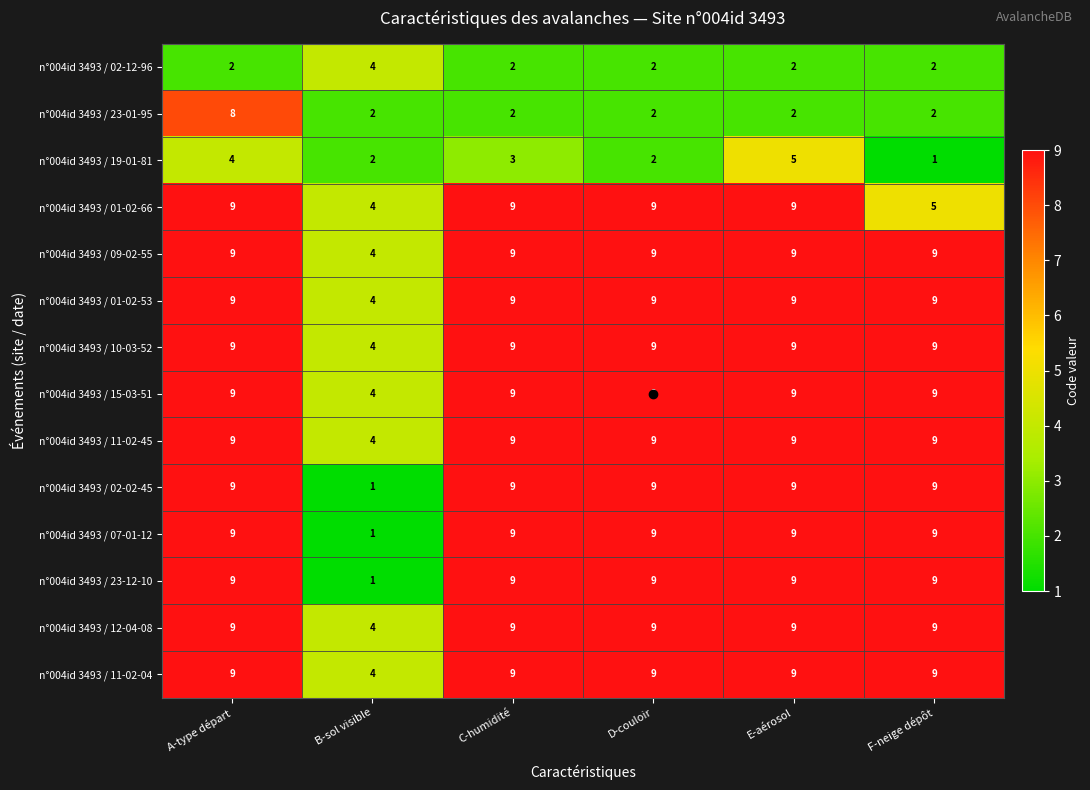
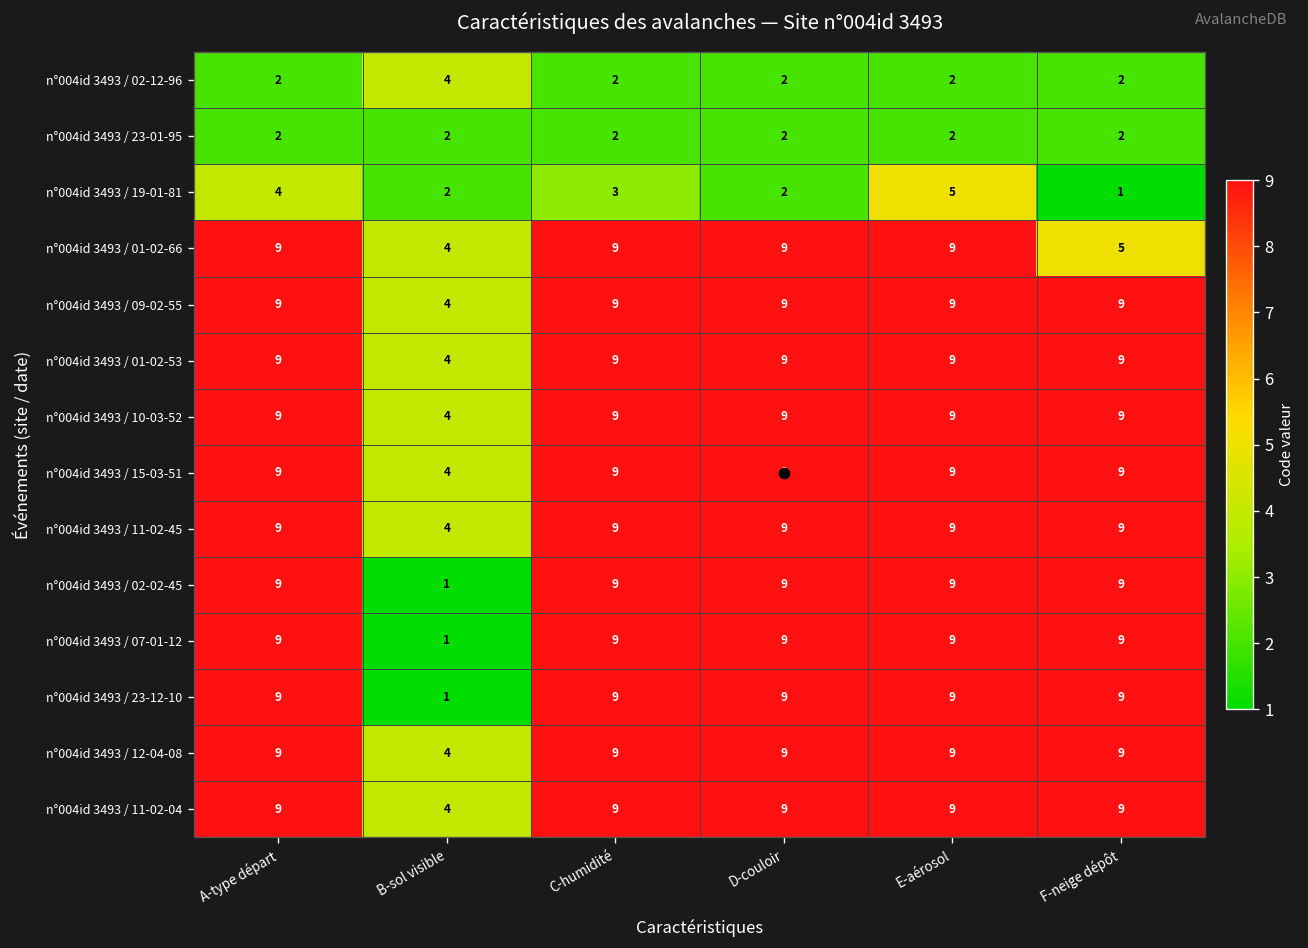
n°004id 3493 / 23-01-95, A-type départ: 8 -> 2
